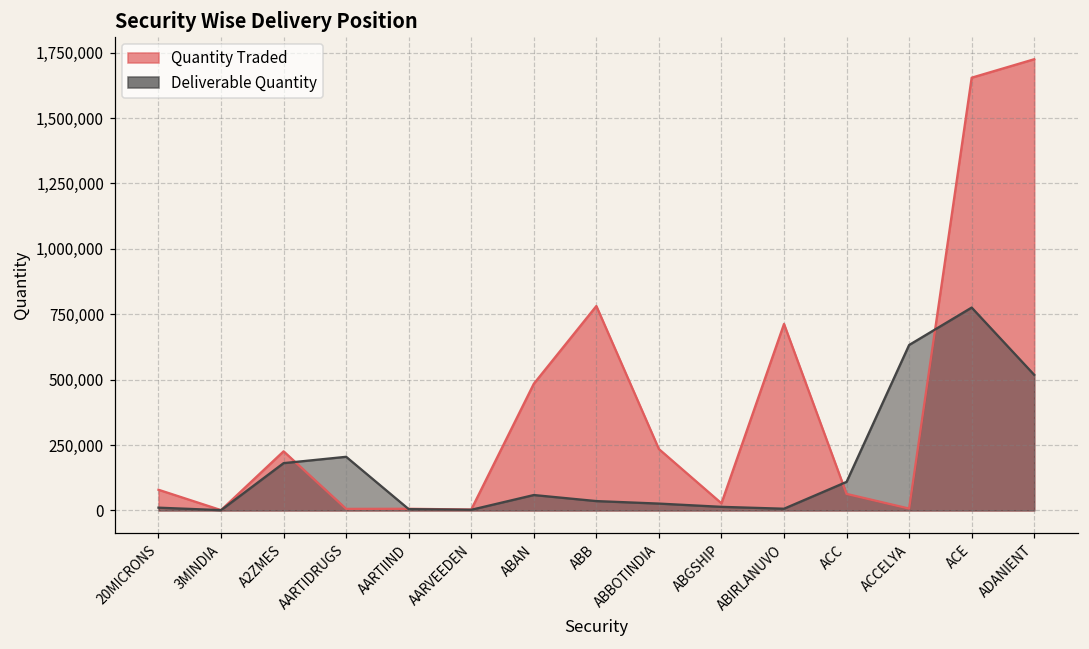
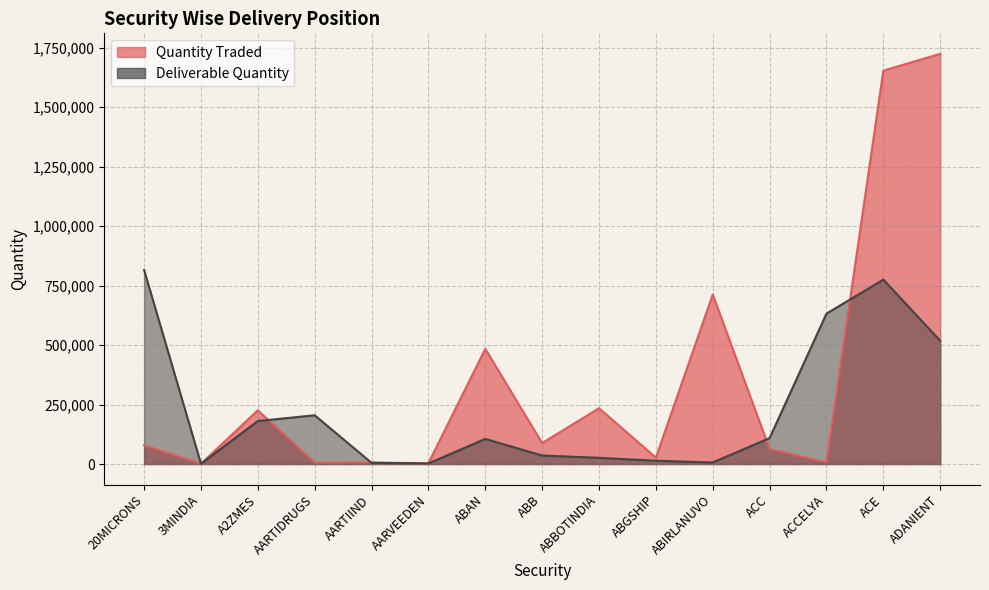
Deliverable Quantity, 20MICRONS: 10,000 -> 820,000
Deliverable Quantity, ABAN: 60,000 -> 110,000
Quantity Traded, ABB: 780,000 -> 90,000
